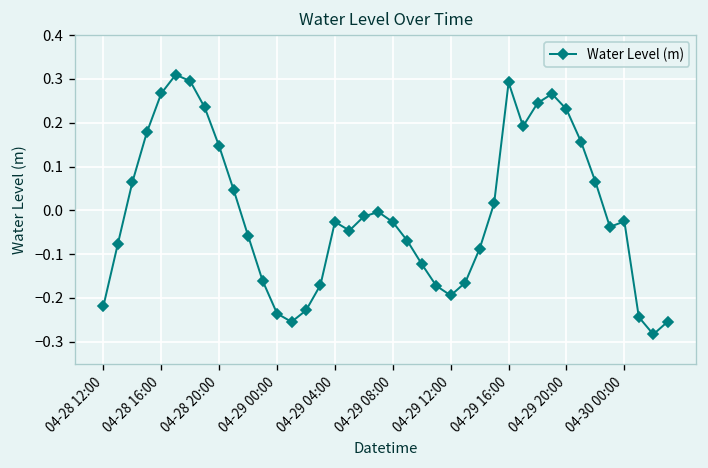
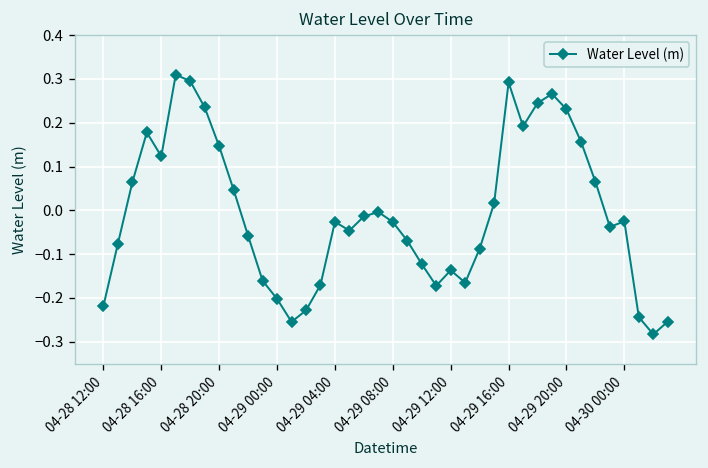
04-28 16:00: 0.27 -> 0.12
04-29 00:00: -0.24 -> -0.20
04-29 12:00: -0.19 -> -0.14
